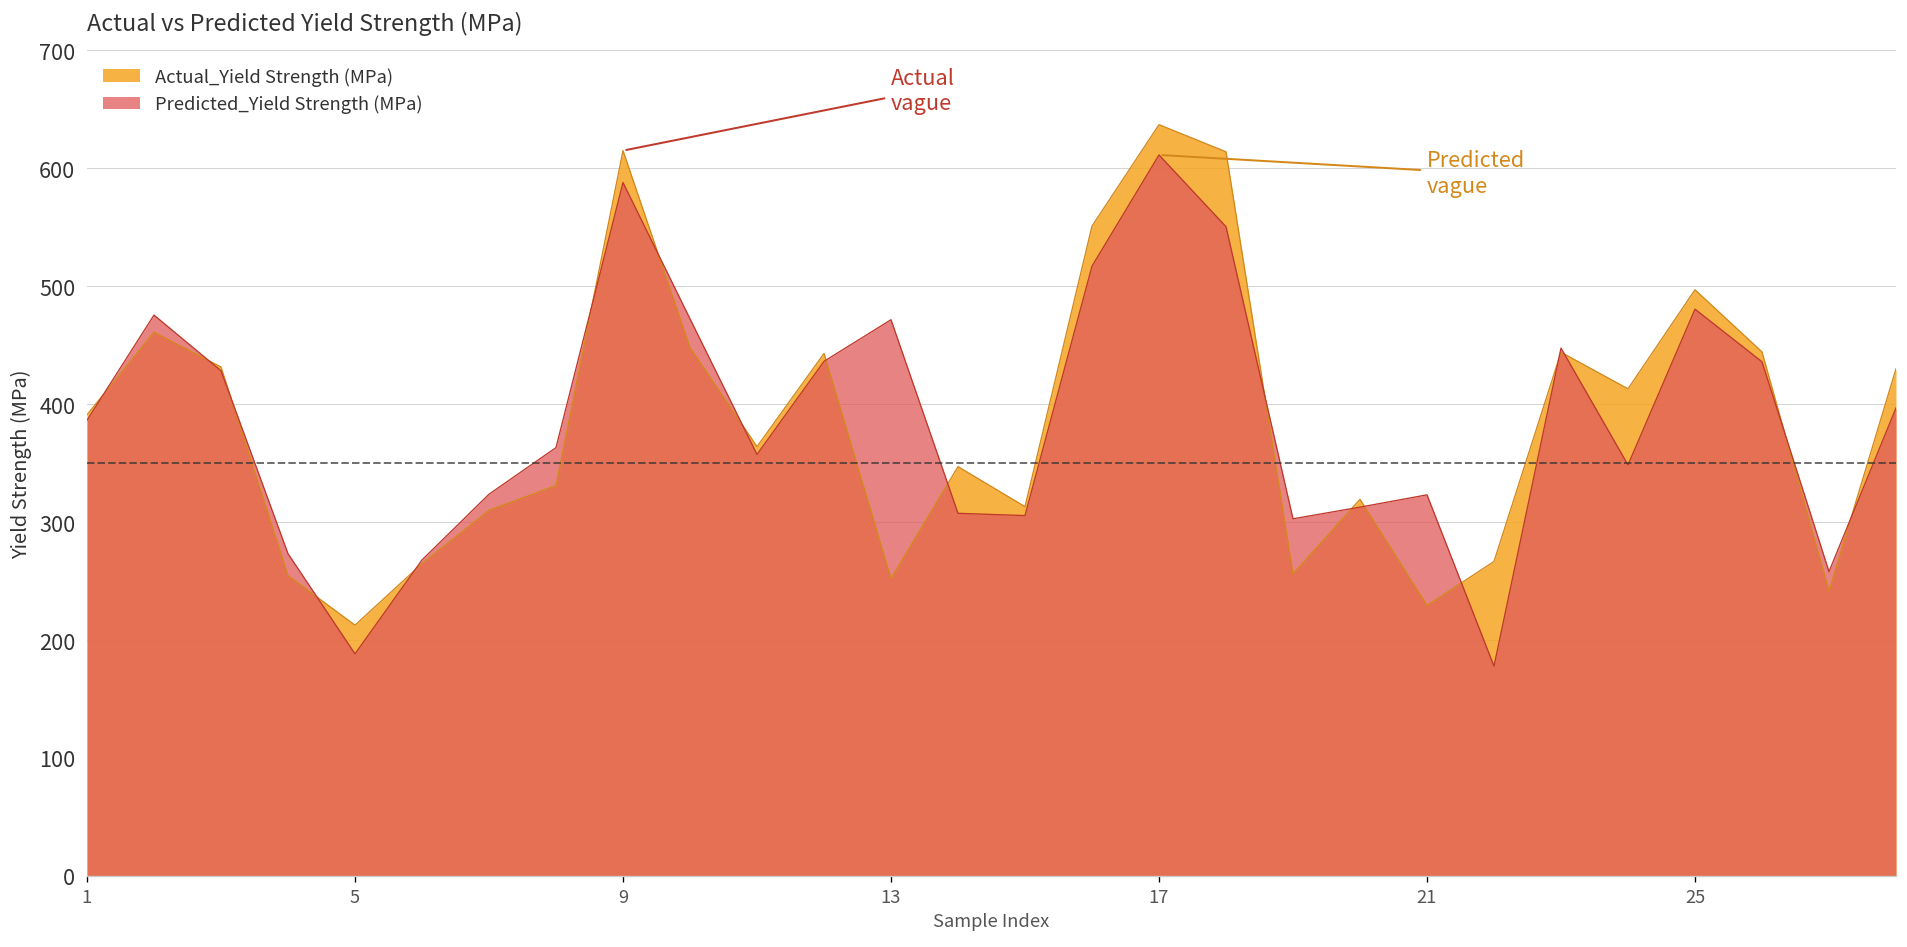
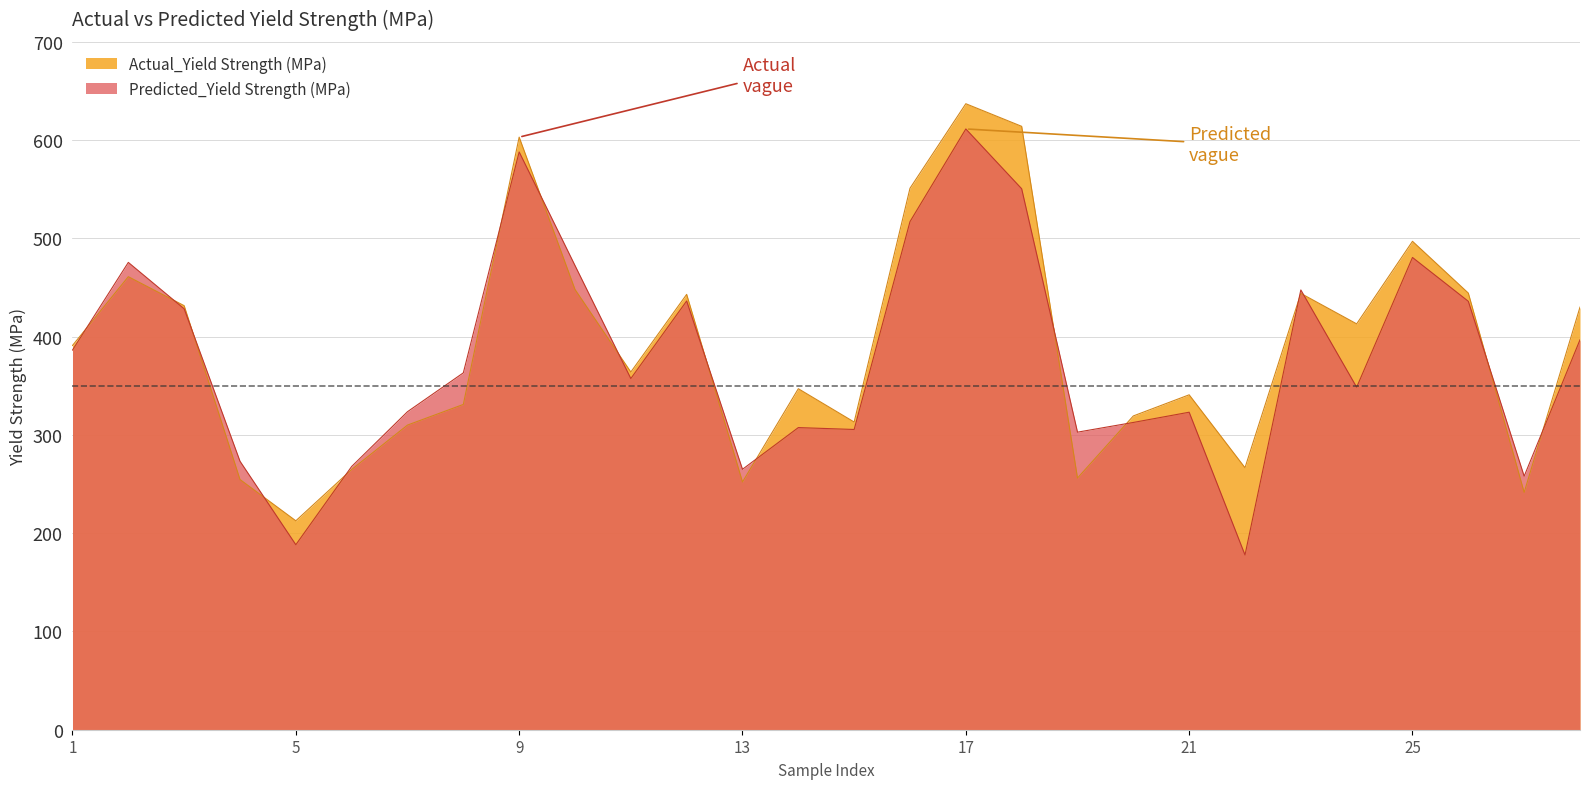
Actual_Yield Strength (MPa), 9: 620 -> 600
Predicted_Yield Strength (MPa), 13: 470 -> 270
Actual_Yield Strength (MPa), 21: 230 -> 340
